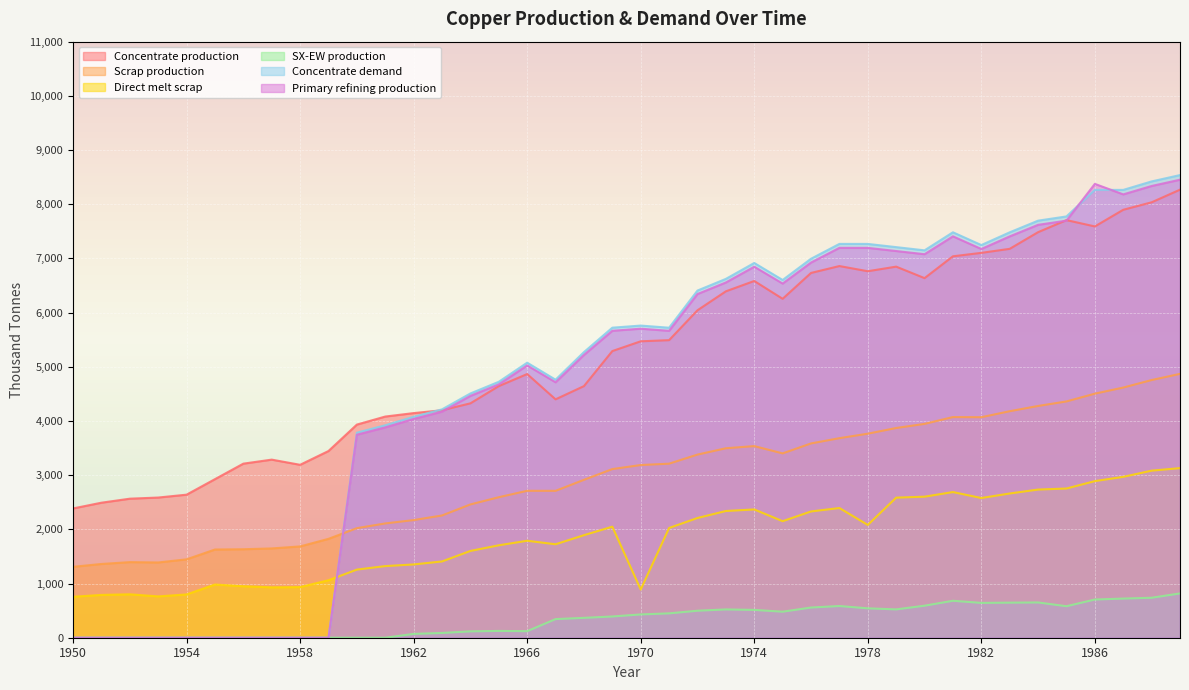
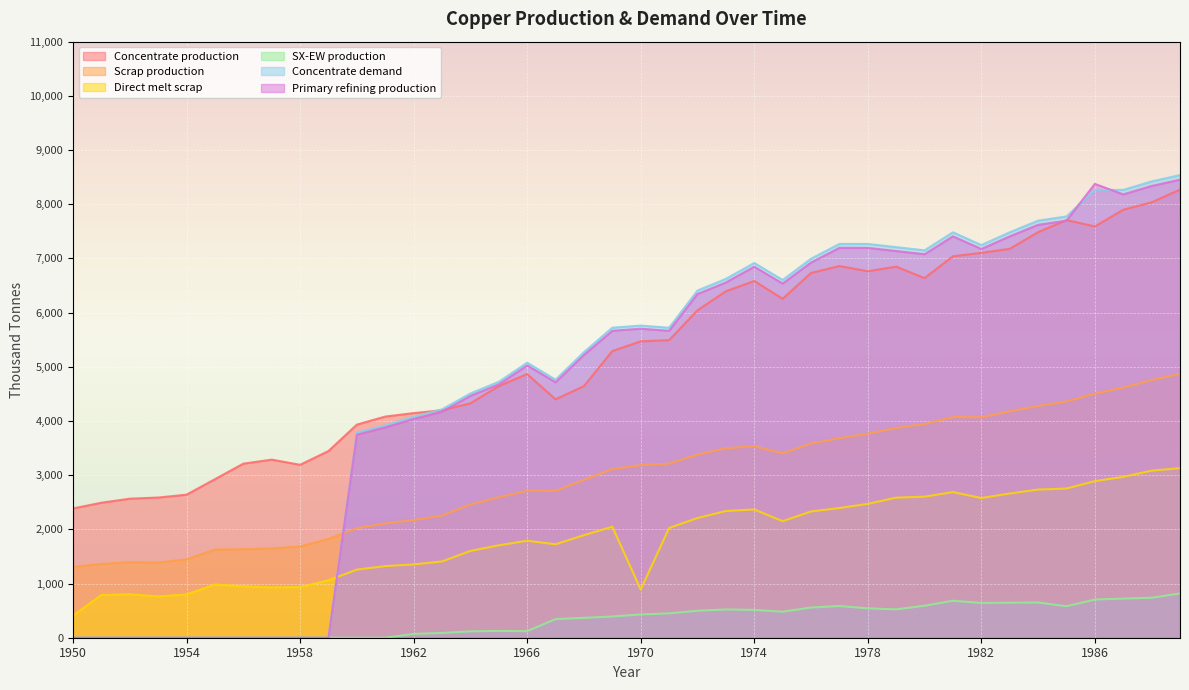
Direct melt scrap, 1950: 800 -> 400
Direct melt scrap, 1978: 2,100 -> 2,500
